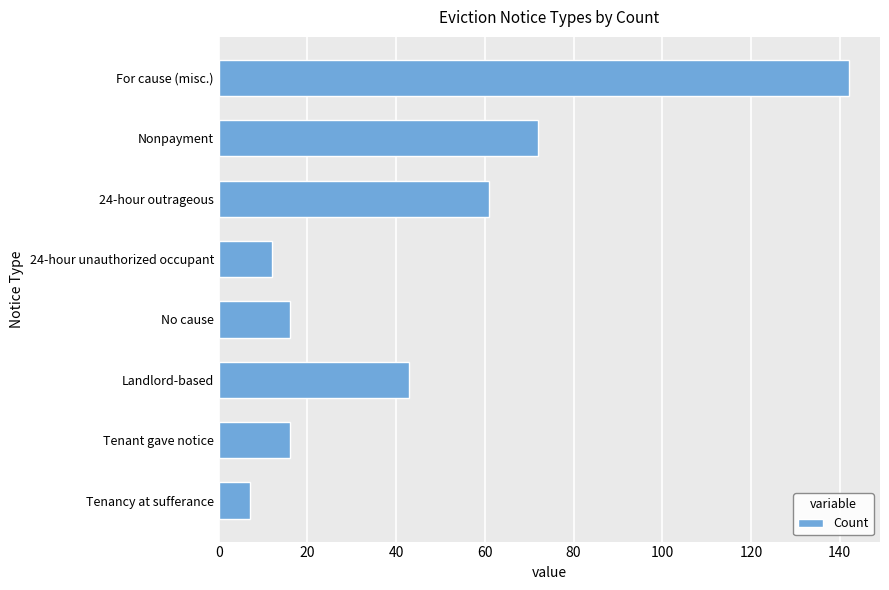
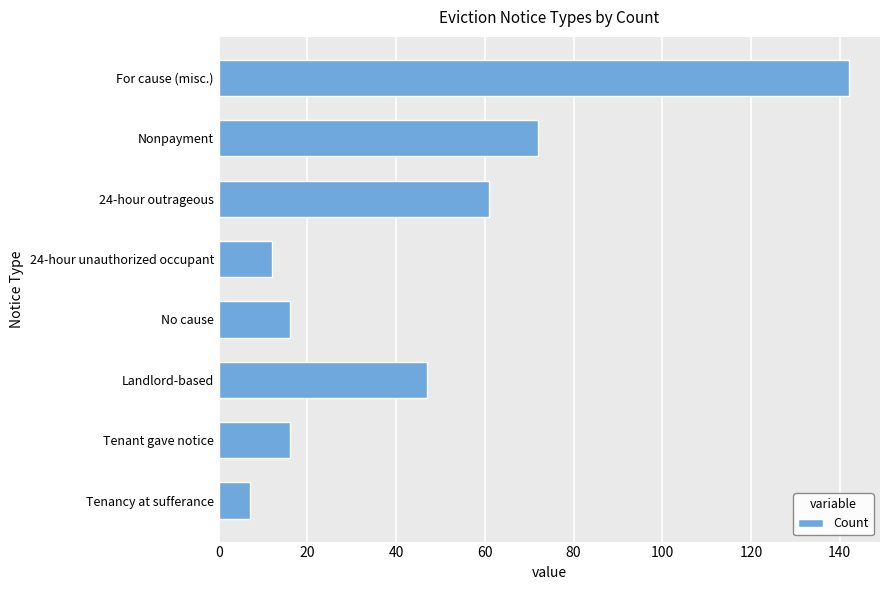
Landlord-based: 43 -> 47
